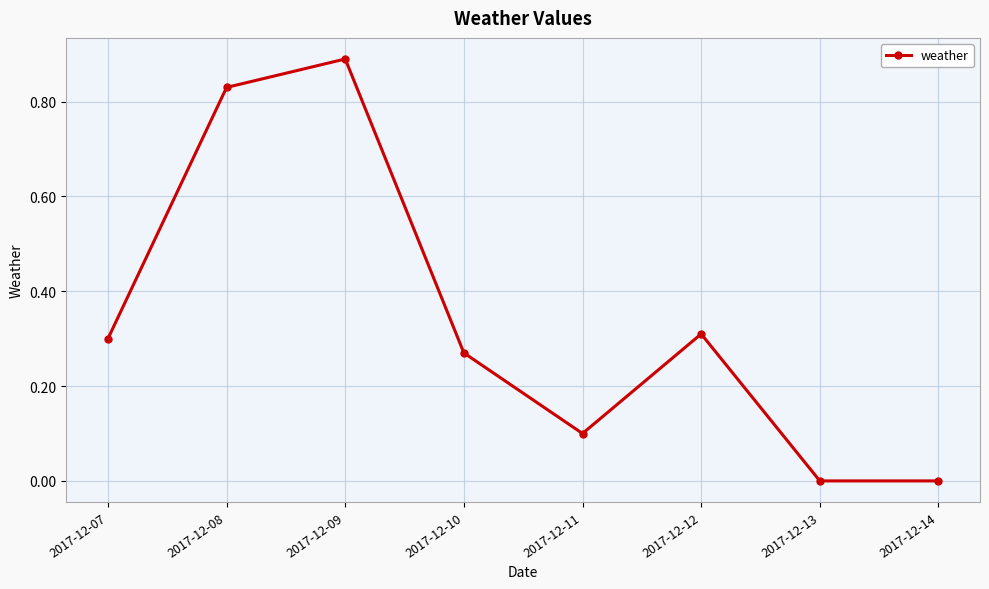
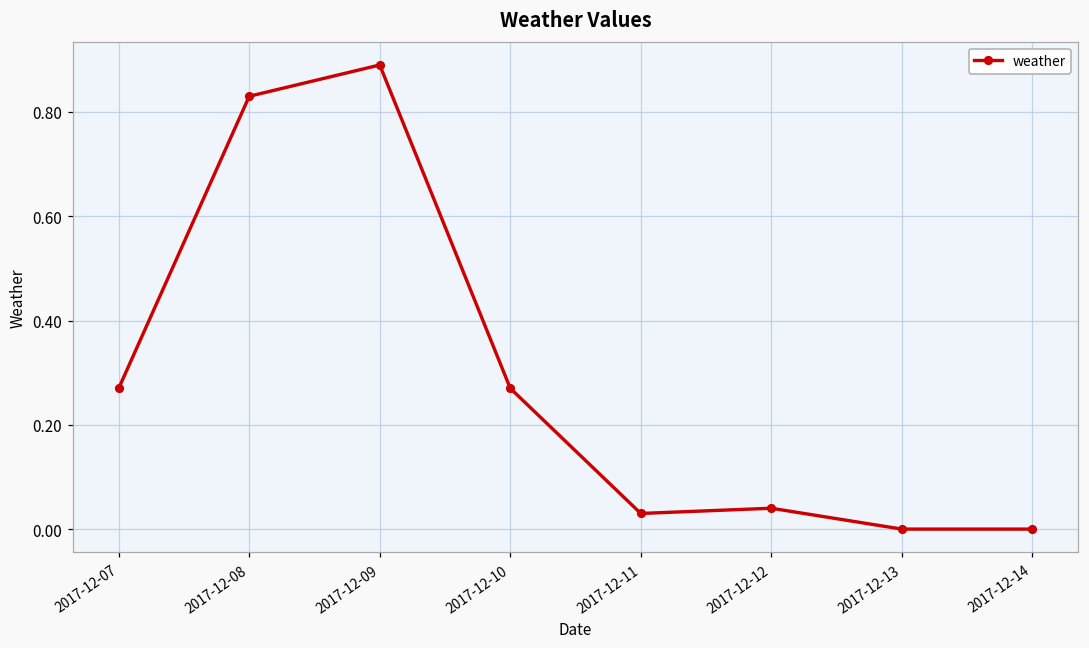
2017-12-07: 0.30 -> 0.27
2017-12-11: 0.10 -> 0.03
2017-12-12: 0.31 -> 0.04
